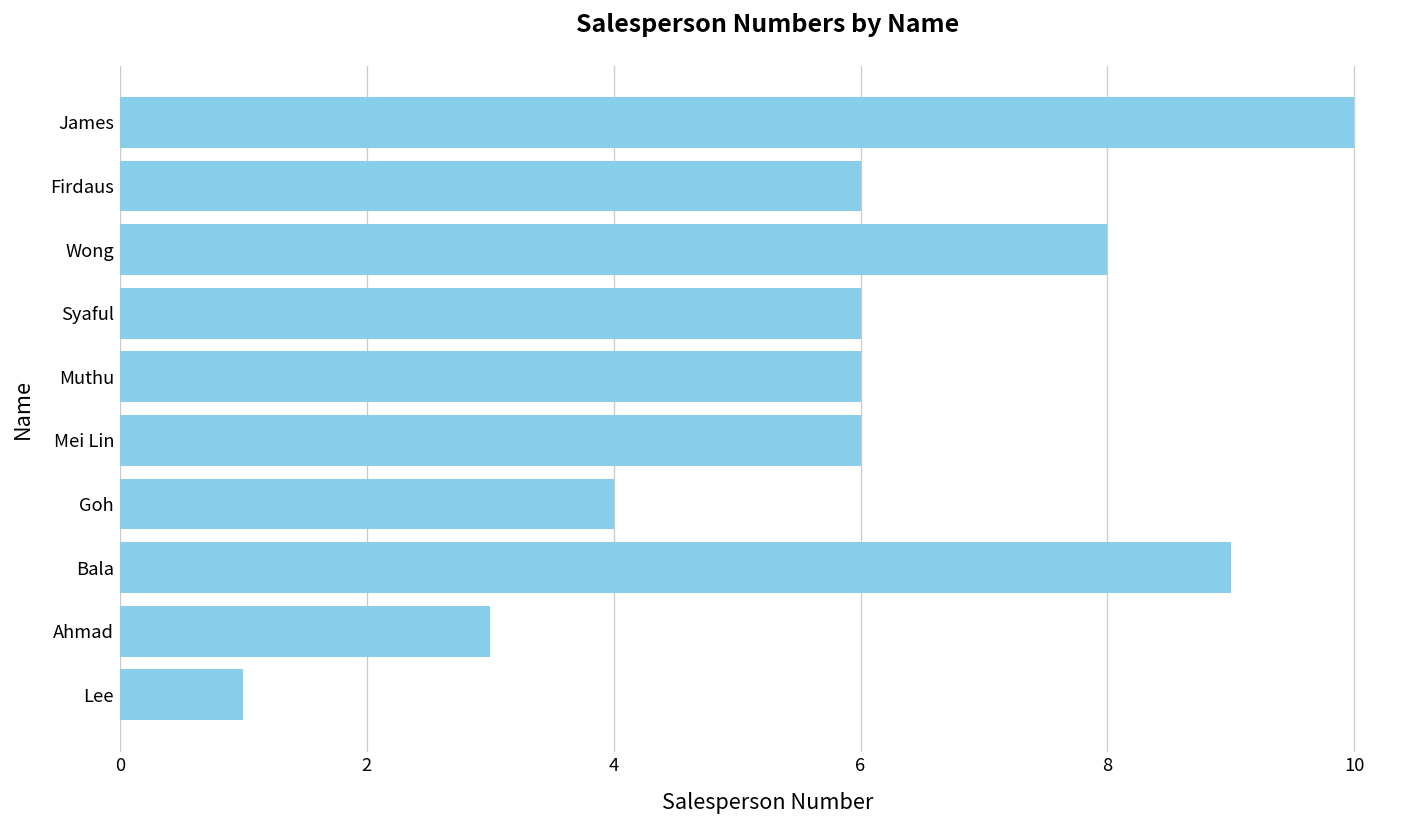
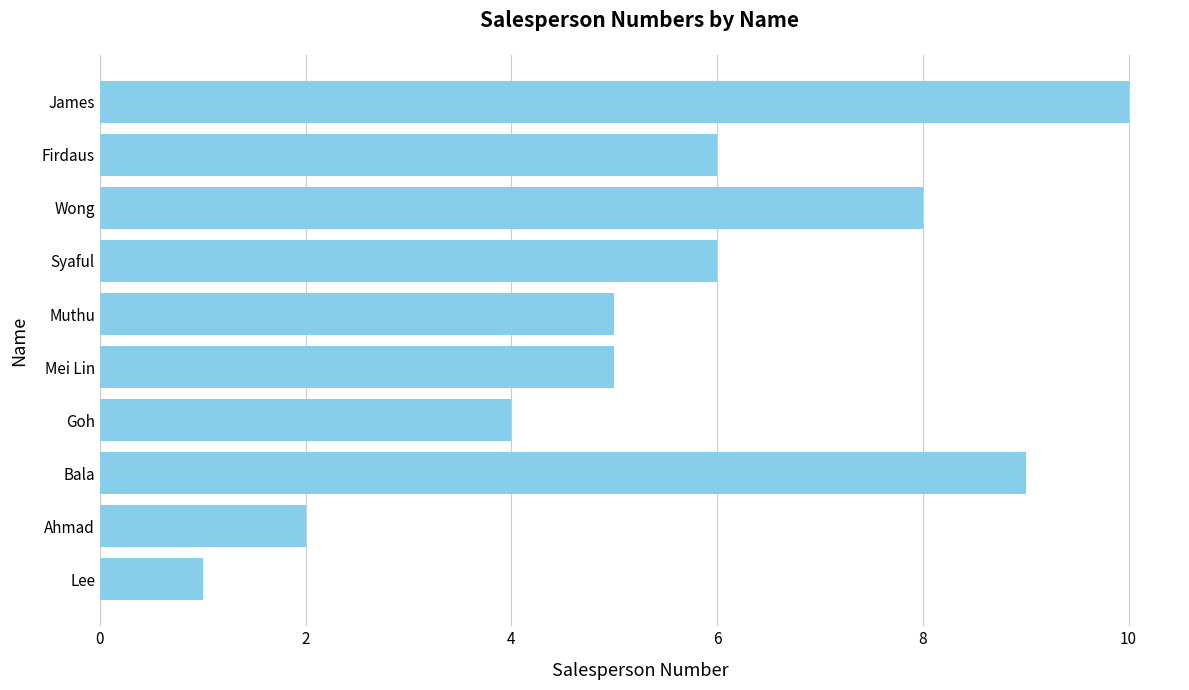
Muthu: 6 -> 5
Mei Lin: 6 -> 5
Ahmad: 3 -> 2
